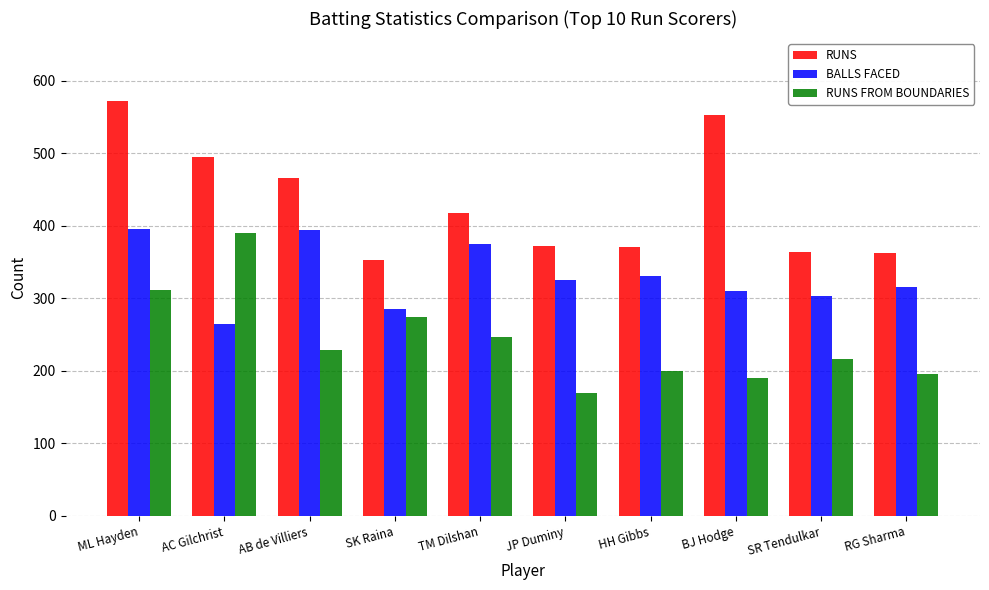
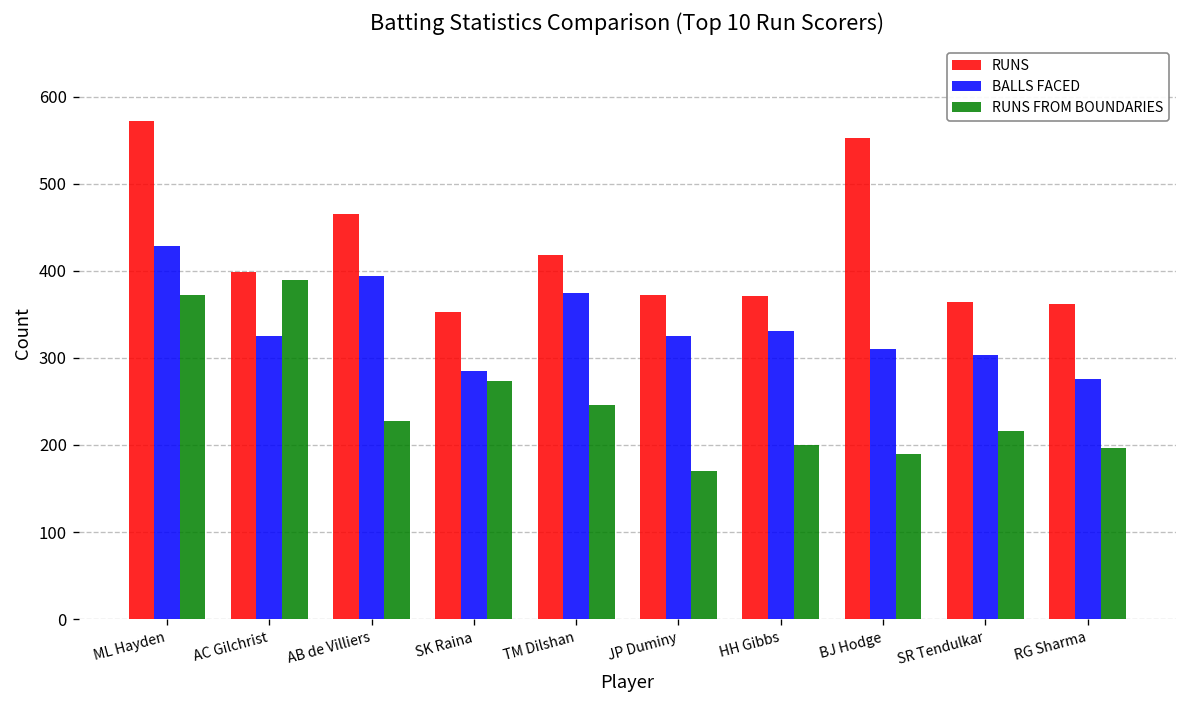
BALLS FACED, ML Hayden: 400 -> 430
RUNS FROM BOUNDARIES, ML Hayden: 310 -> 370
RUNS, AC Gilchrist: 500 -> 400
BALLS FACED, AC Gilchrist: 270 -> 330
BALLS FACED, RG Sharma: 320 -> 280
